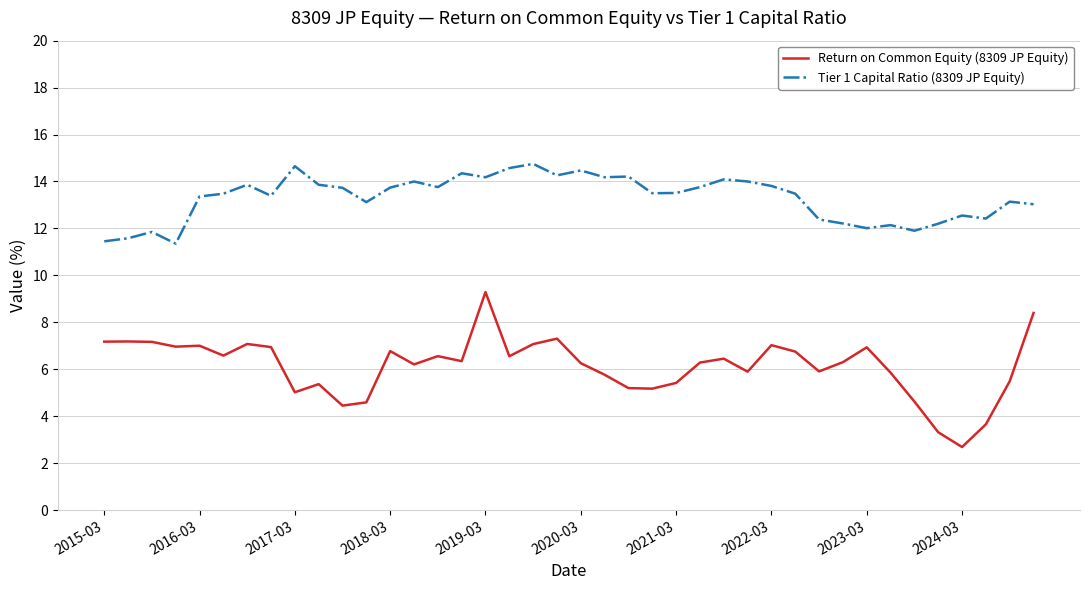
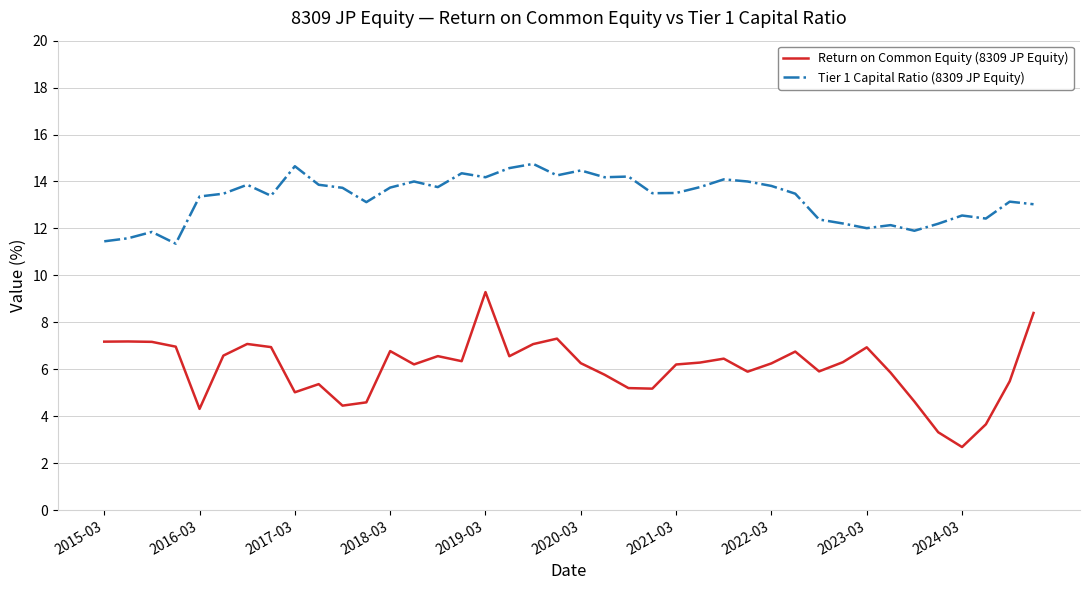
Return on Common Equity (8309 JP Equity), 2016-03: 7.0 -> 4.3
Return on Common Equity (8309 JP Equity), 2021-03: 5.4 -> 6.2
Return on Common Equity (8309 JP Equity), 2022-03: 7.0 -> 6.2
